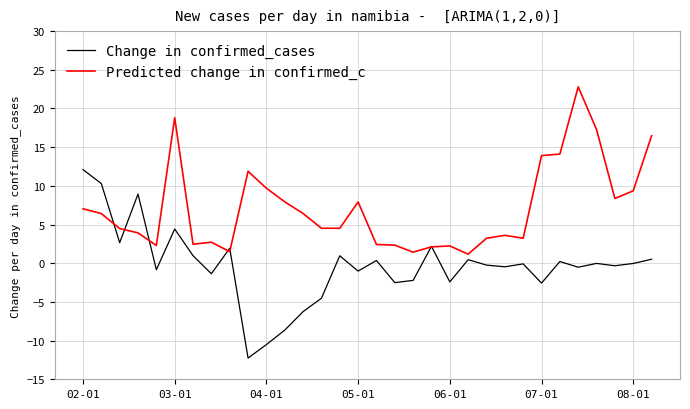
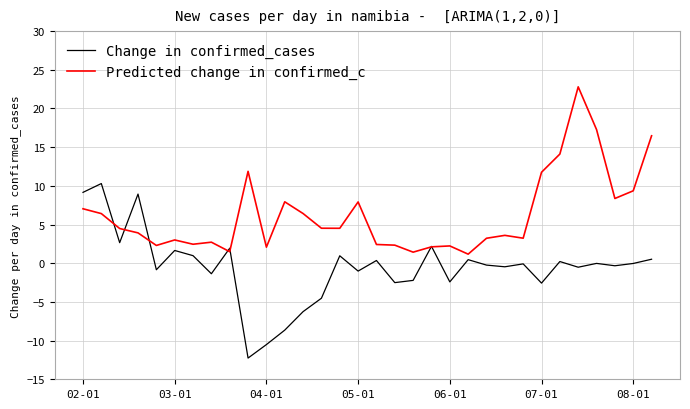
Change in confirmed_cases, 02-01: 12 -> 9
Change in confirmed_cases, 03-01: 4 -> 2
Predicted change in confirmed_c, 03-01: 19 -> 3
Predicted change in confirmed_c, 04-01: 10 -> 2
Predicted change in confirmed_c, 07-01: 14 -> 12
